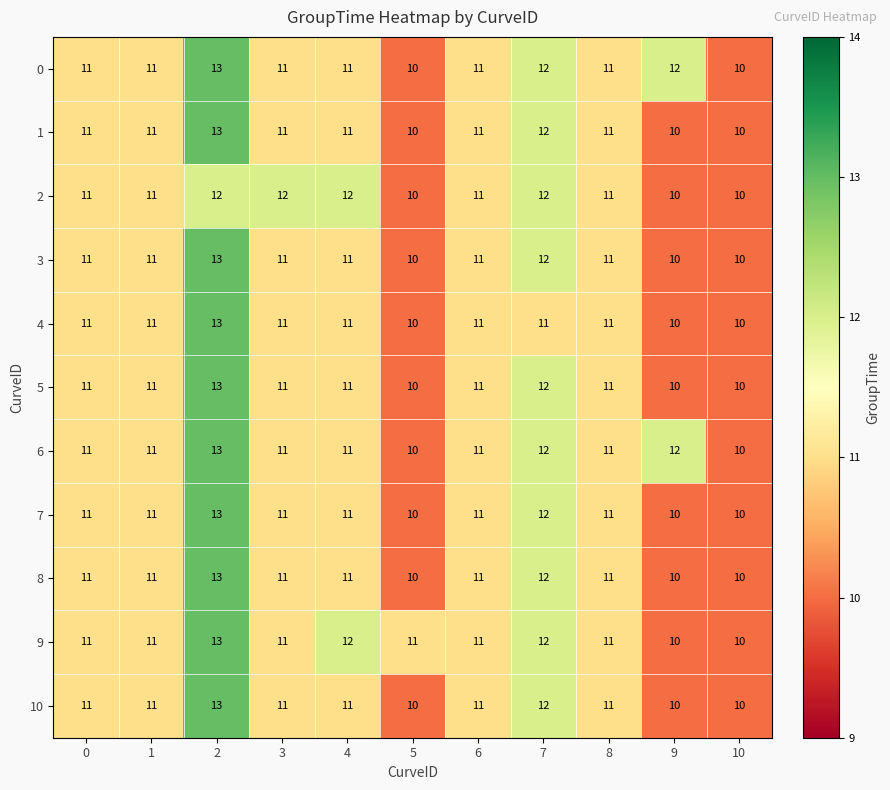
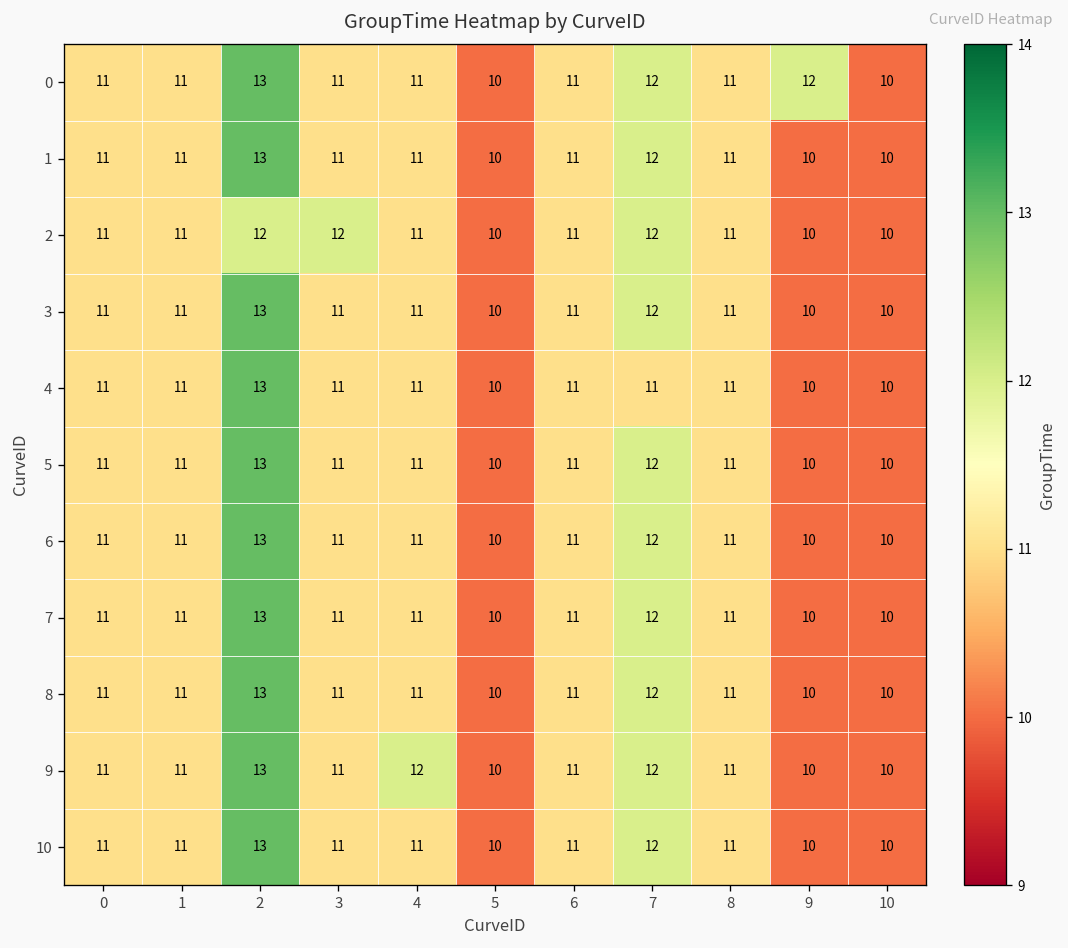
2, 4: 12 -> 11
6, 9: 12 -> 10
9, 5: 11 -> 10
